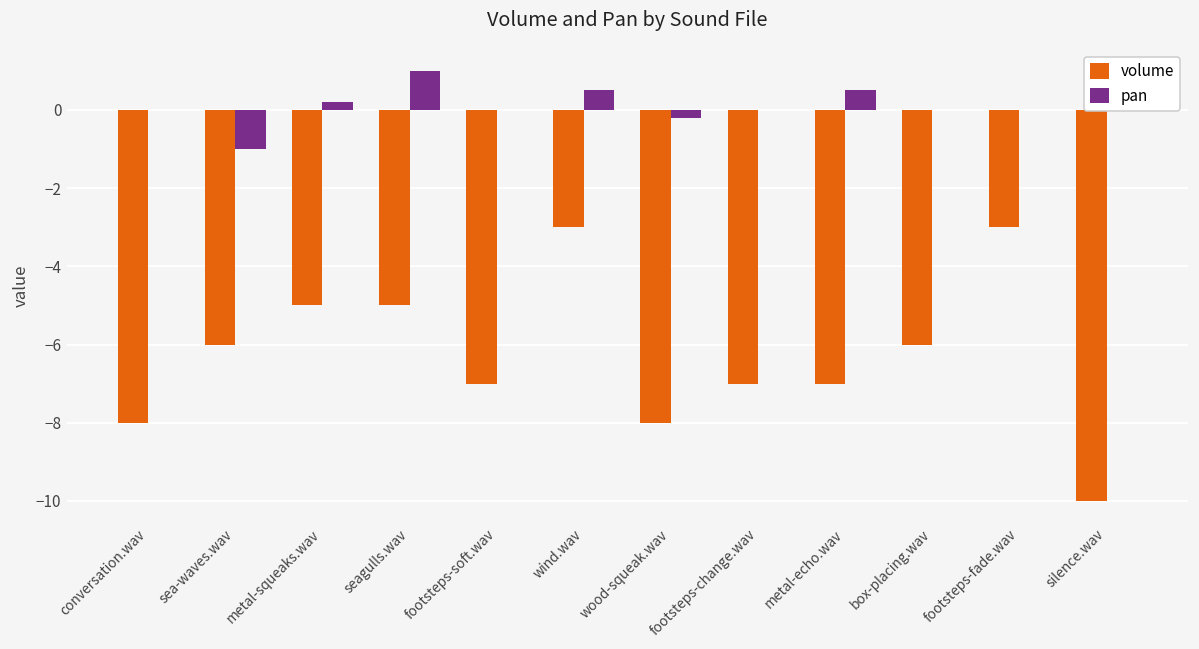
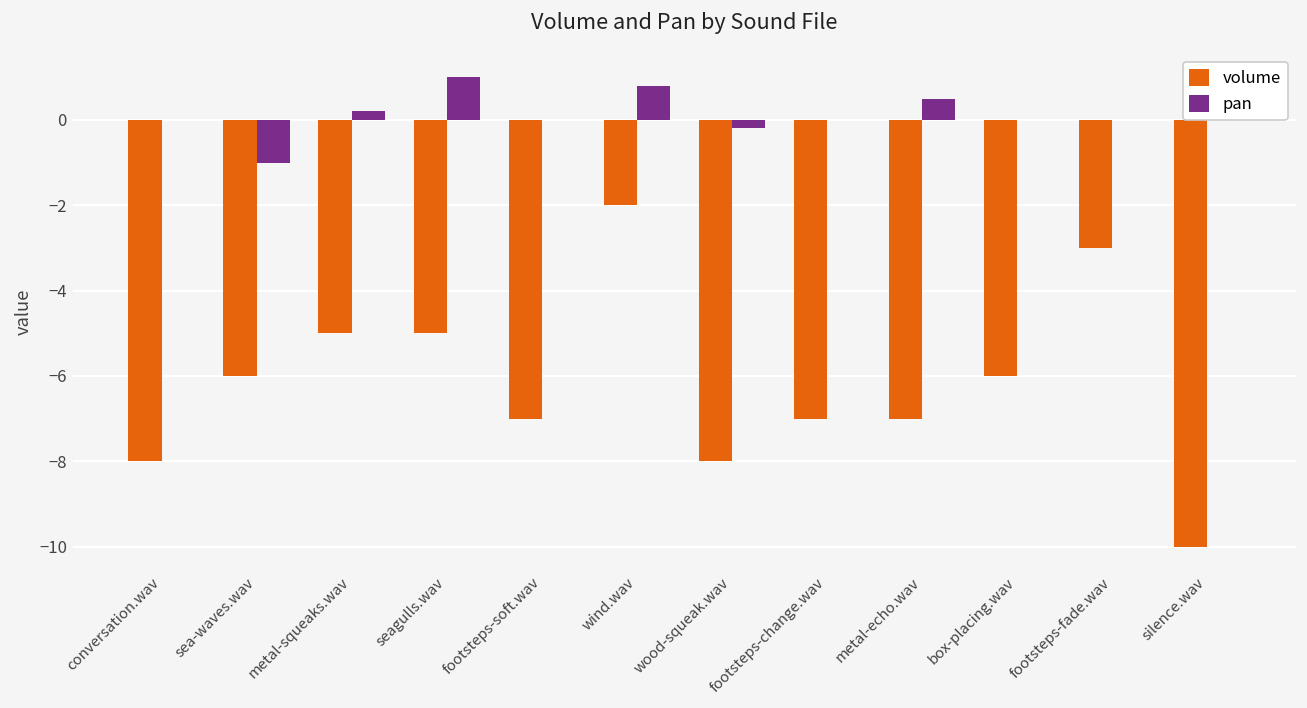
volume, wind.wav: -3 -> -2
pan, wind.wav: 0.5 -> 0.8
